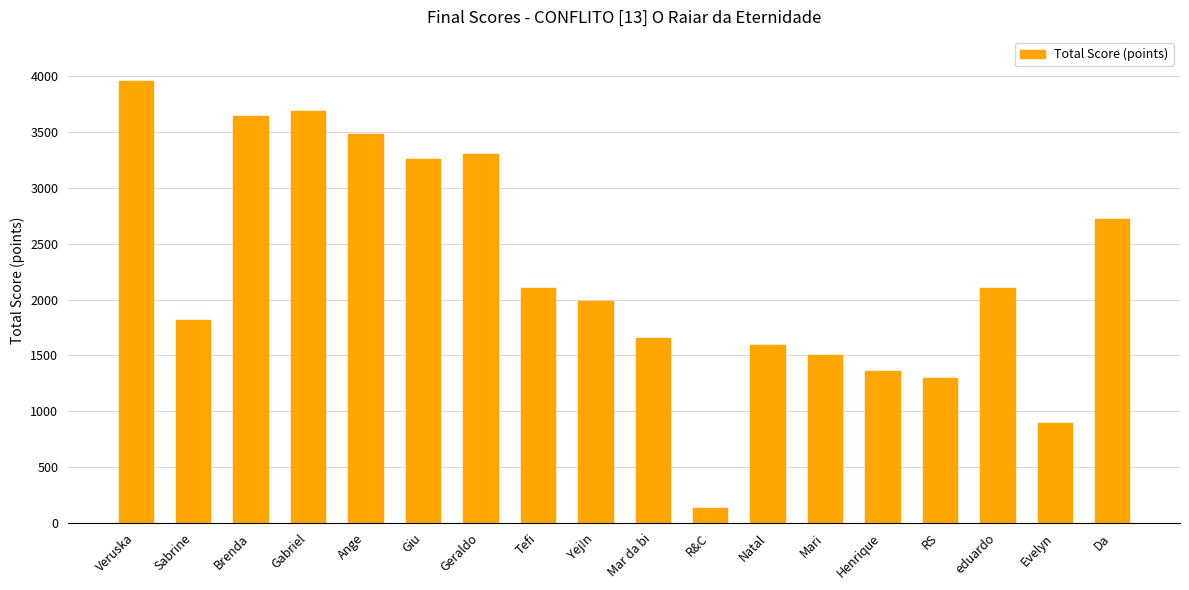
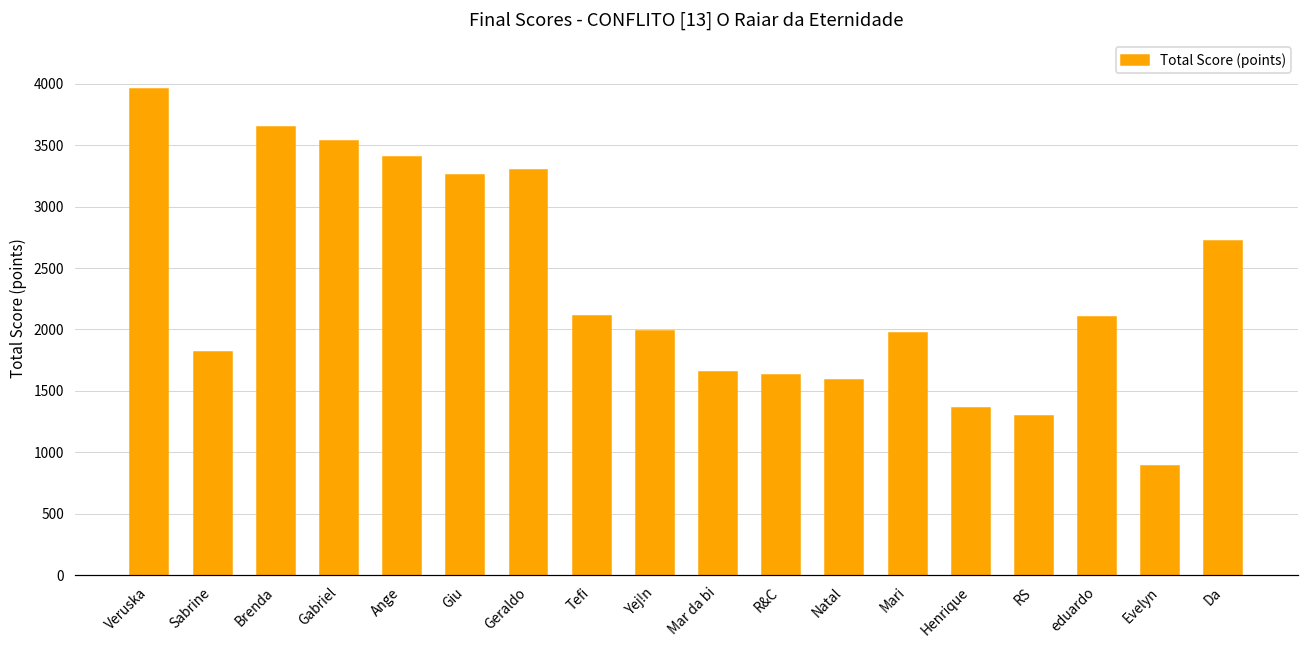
Gabriel: 3690 -> 3540
Ange: 3480 -> 3400
R&C: 130 -> 1630
Mari: 1500 -> 1970
